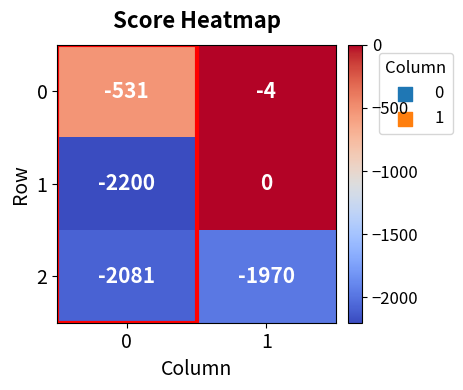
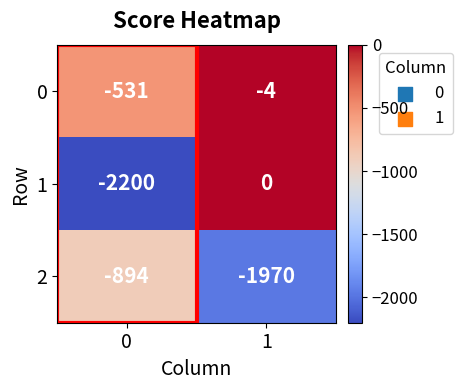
2, 0: -2081 -> -894
